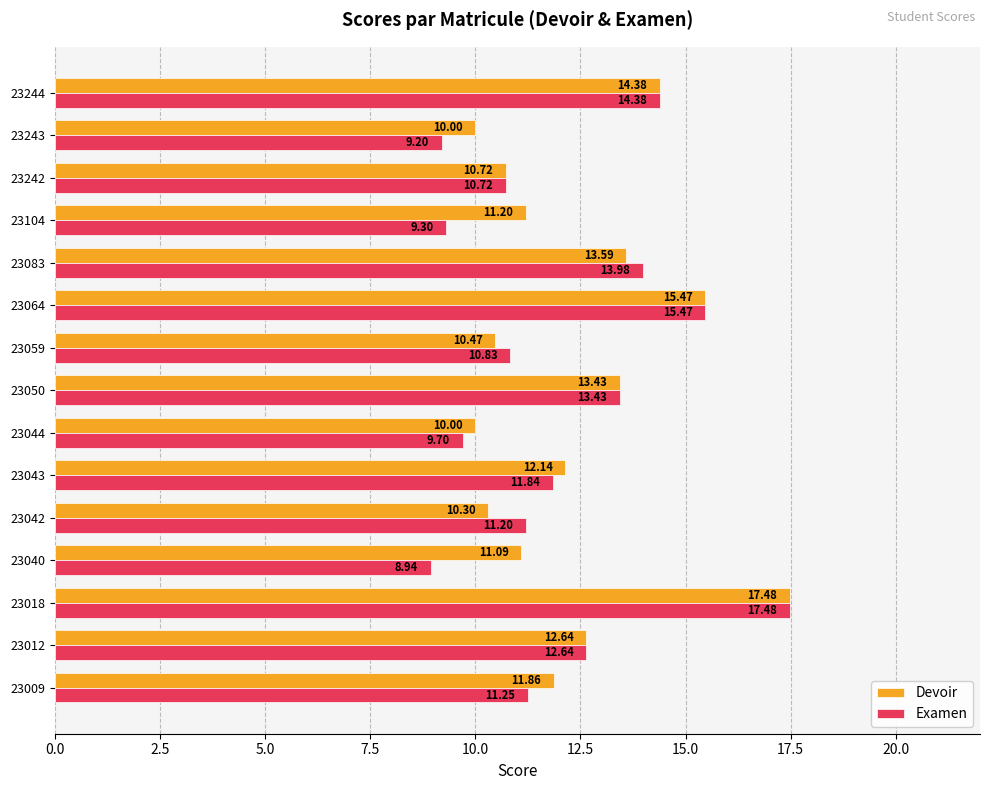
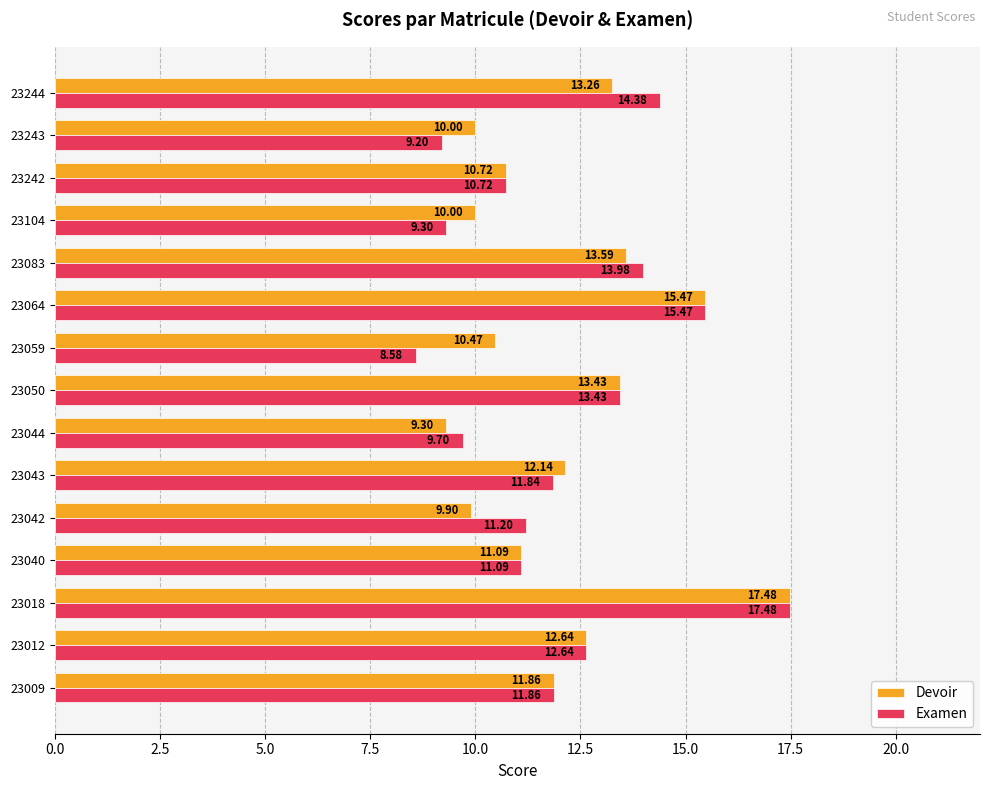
Devoir, 23244: 14.38 -> 13.26
Devoir, 23104: 11.20 -> 10.00
Examen, 23059: 10.83 -> 8.58
Devoir, 23044: 10.00 -> 9.30
Devoir, 23042: 10.30 -> 9.90
Examen, 23040: 8.94 -> 11.09
Examen, 23009: 11.25 -> 11.86
